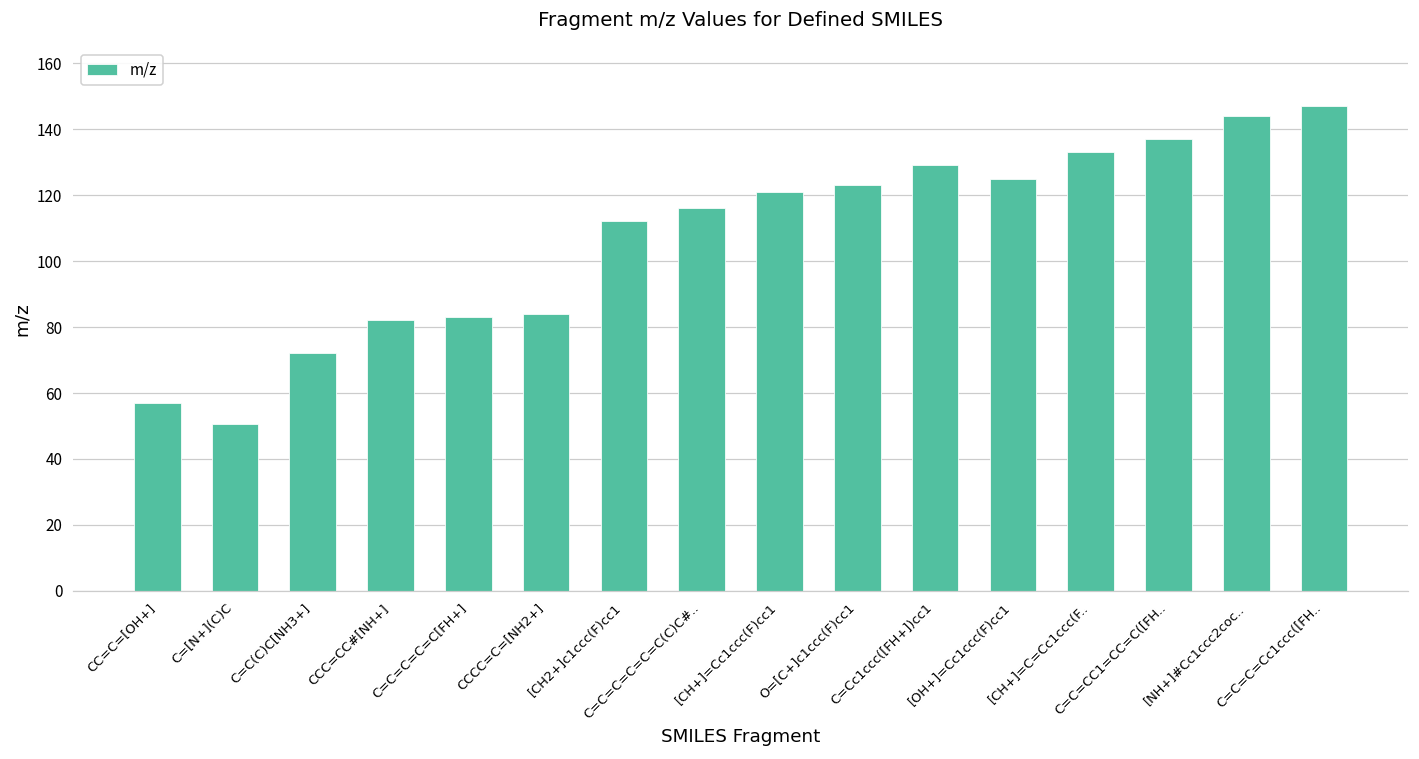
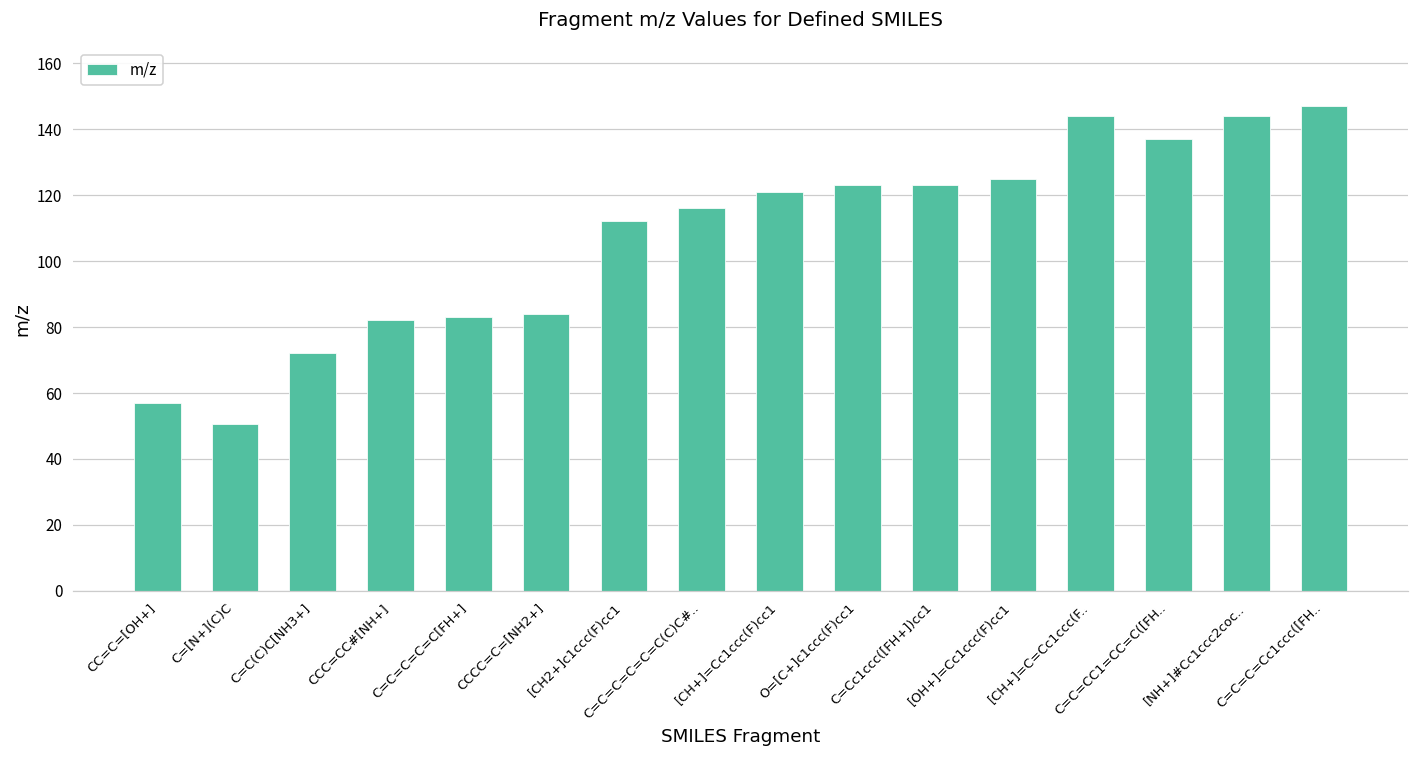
C=Cc1ccc([FH+])cc1: 129 -> 123
[CH+]=C=Cc1ccc(F..: 133 -> 144
